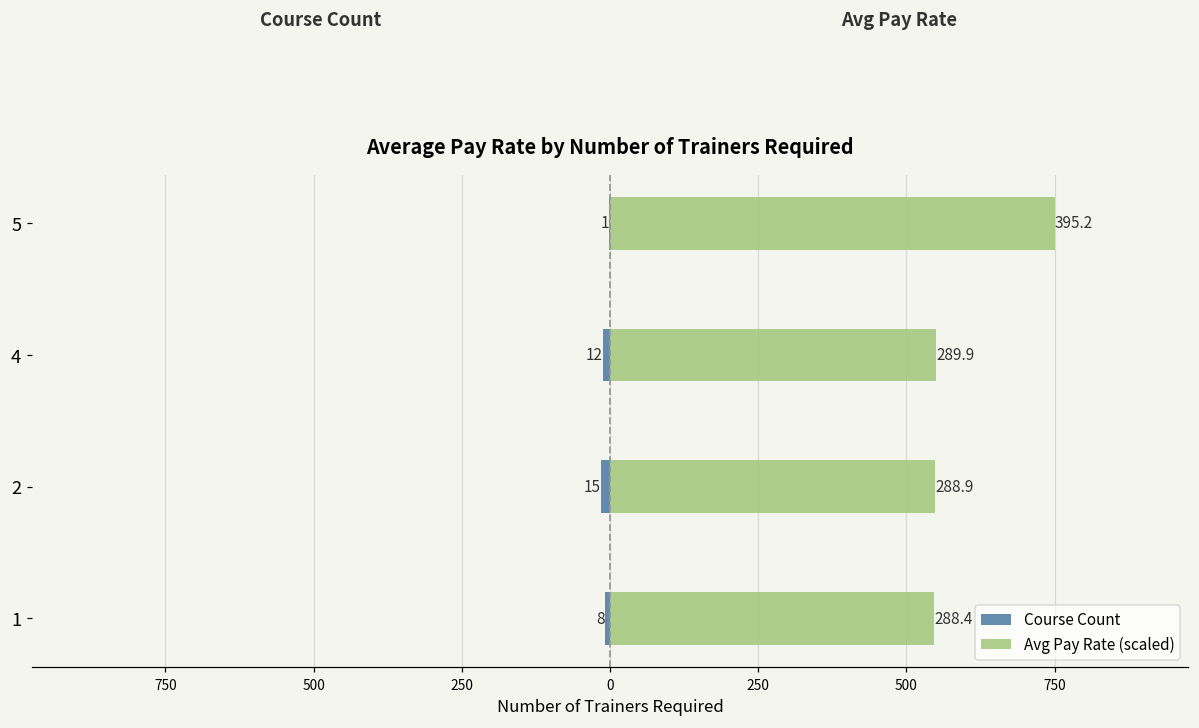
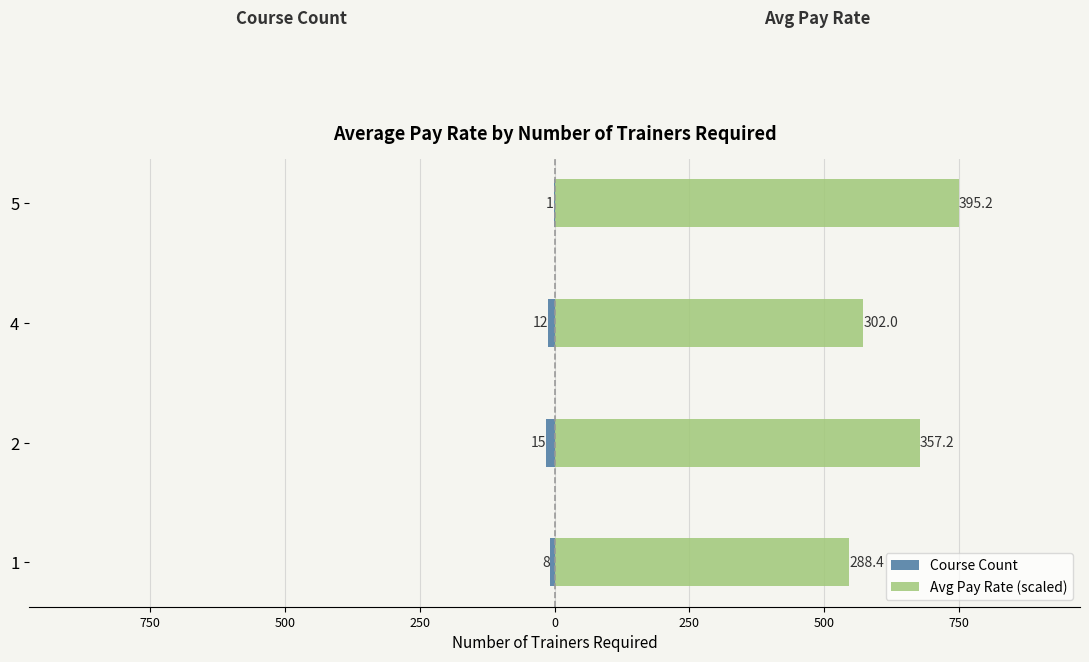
Avg Pay Rate (scaled), 4: 289.9 -> 302.0
Avg Pay Rate (scaled), 2: 288.9 -> 357.2
